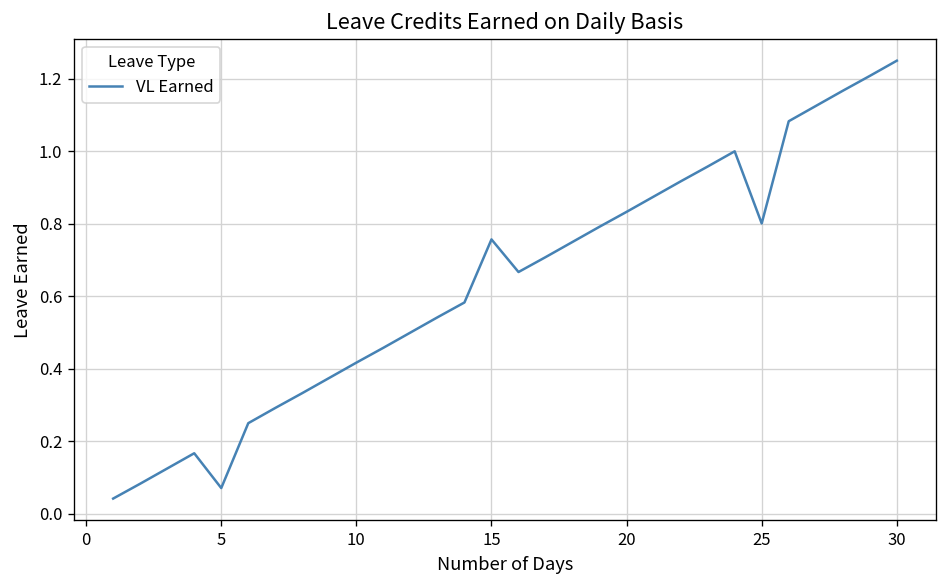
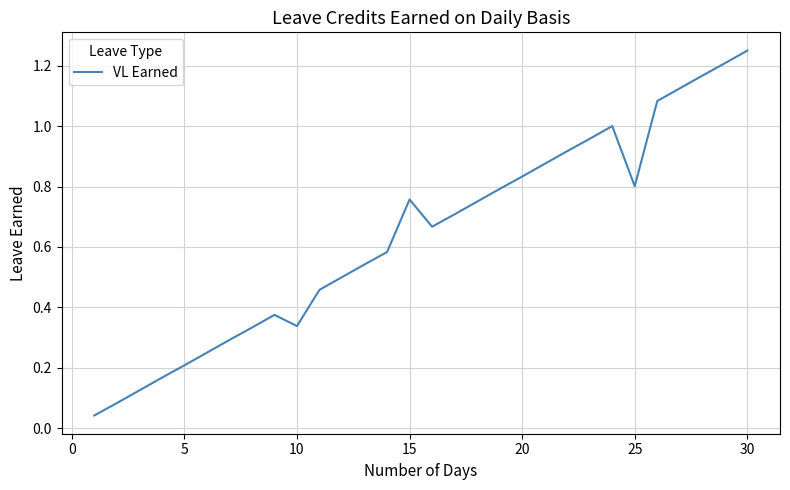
5: 0.07 -> 0.21
10: 0.42 -> 0.34
